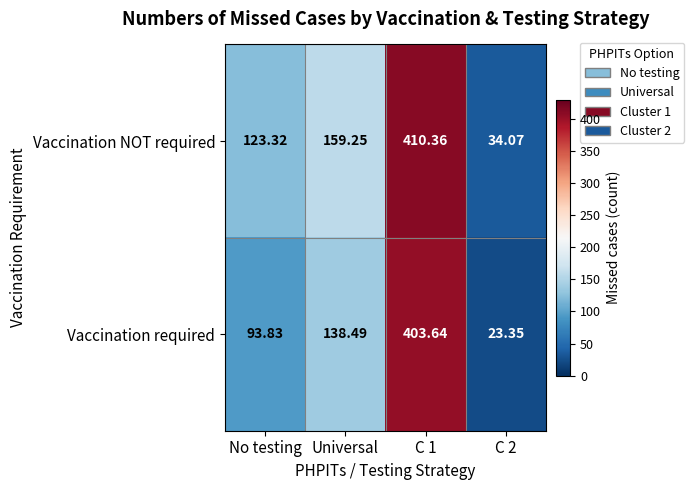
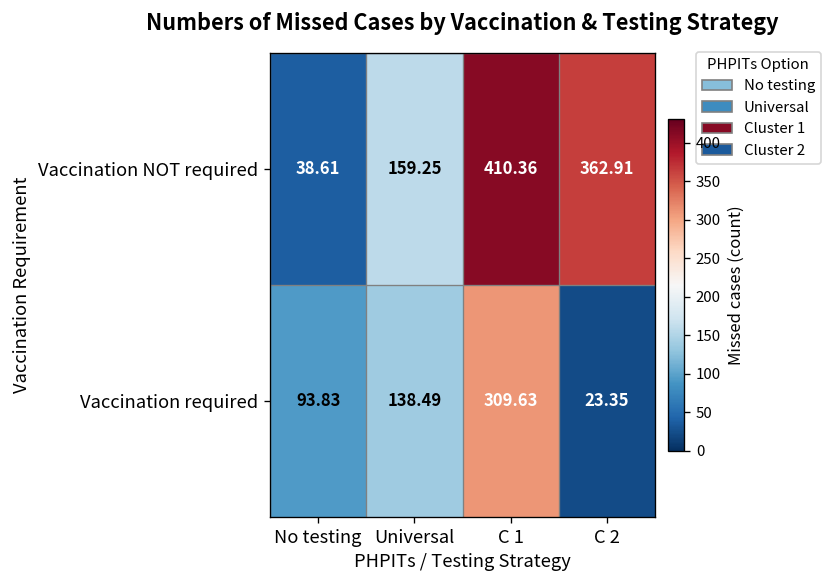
Vaccination NOT required, No testing: 123.32 -> 38.61
Vaccination NOT required, C 2: 34.07 -> 362.91
Vaccination required, C 1: 403.64 -> 309.63
